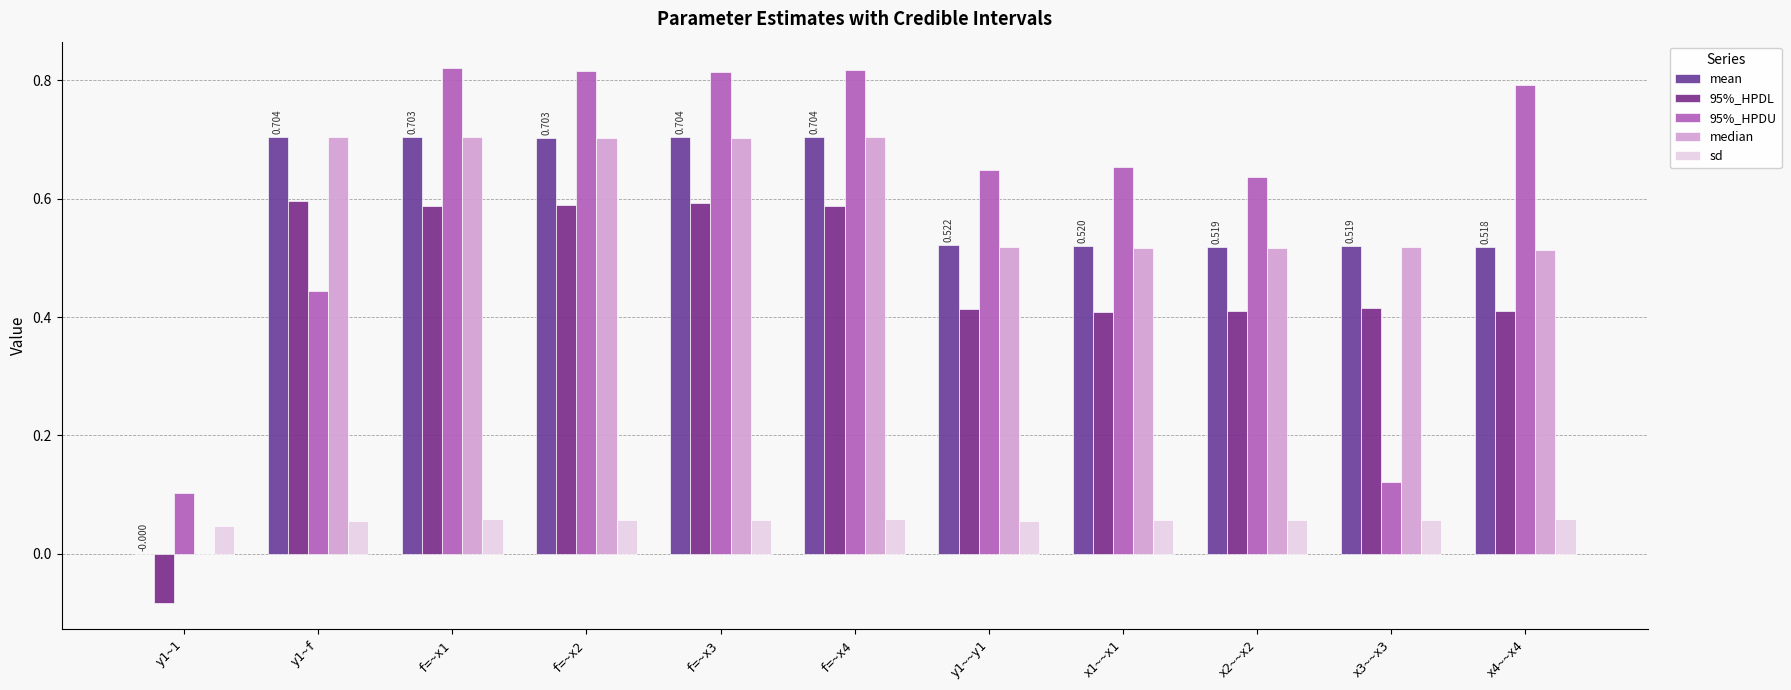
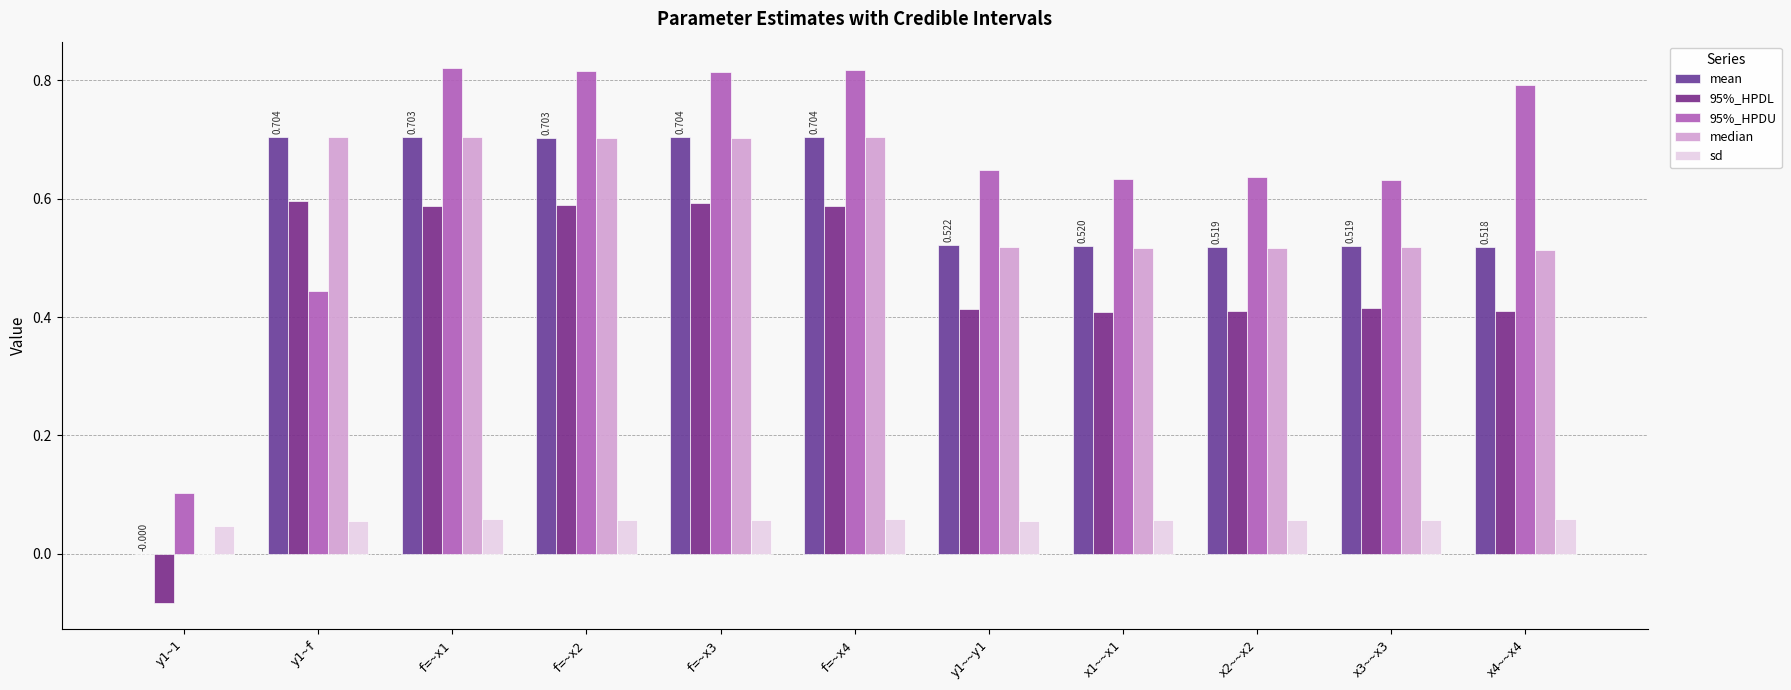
95%_HPDU, x1~~x1: 0.65 -> 0.63
95%_HPDU, x3~~x3: 0.12 -> 0.63
